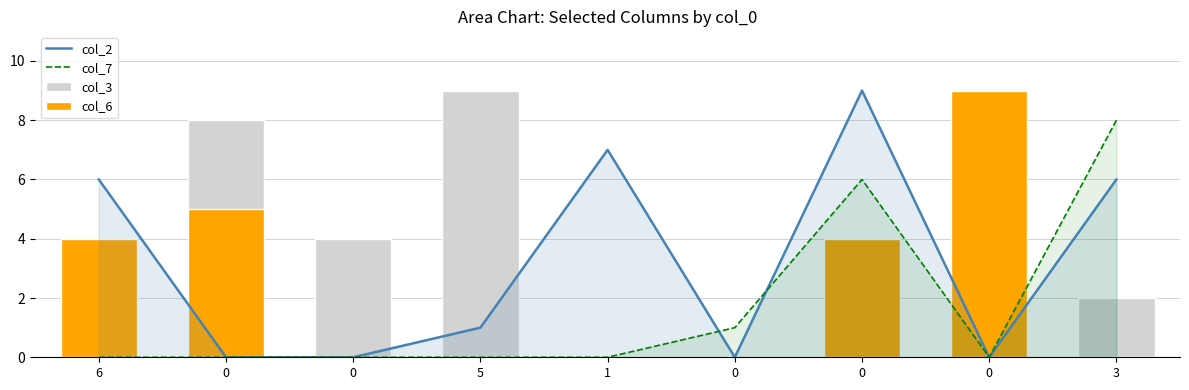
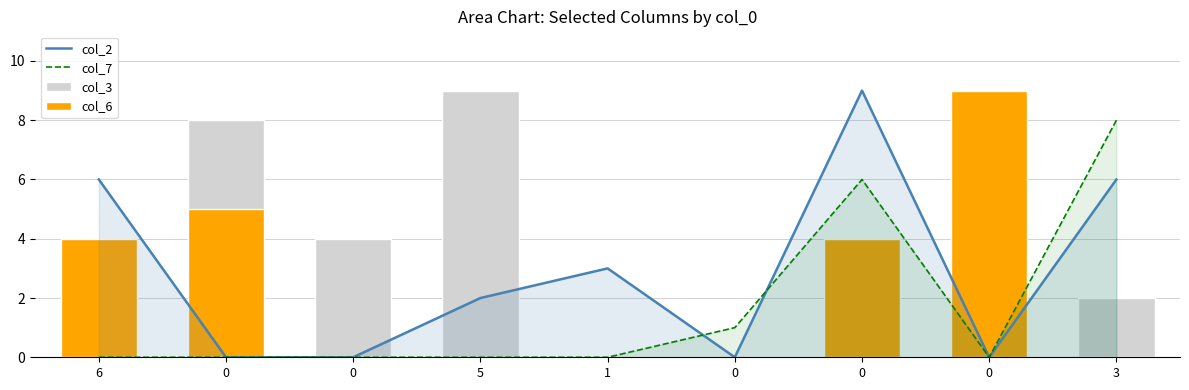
col_2, 5: 1 -> 2
col_2, 1: 7 -> 3
